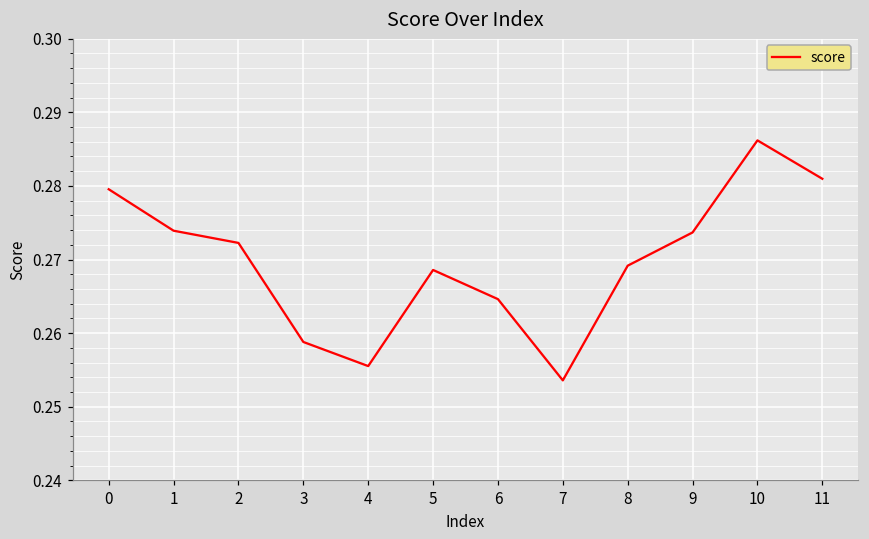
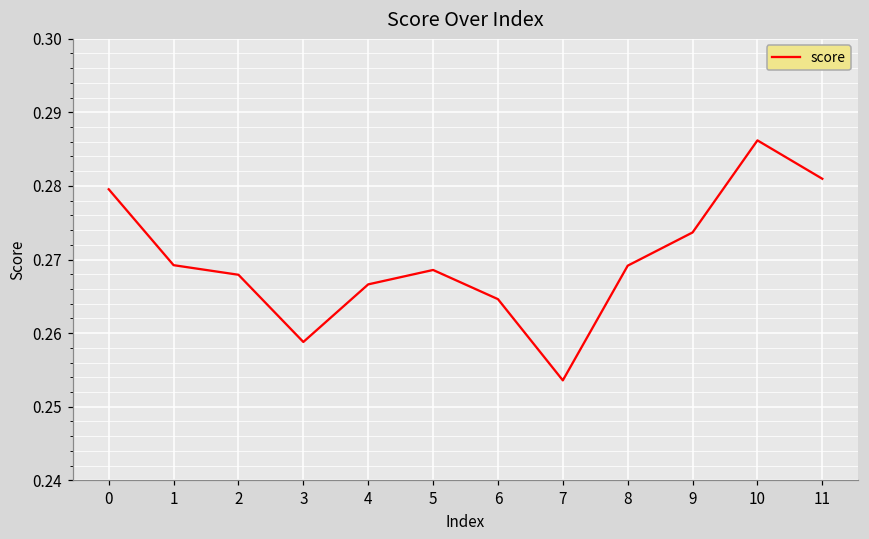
1: 0.274 -> 0.269
2: 0.272 -> 0.268
4: 0.256 -> 0.267
